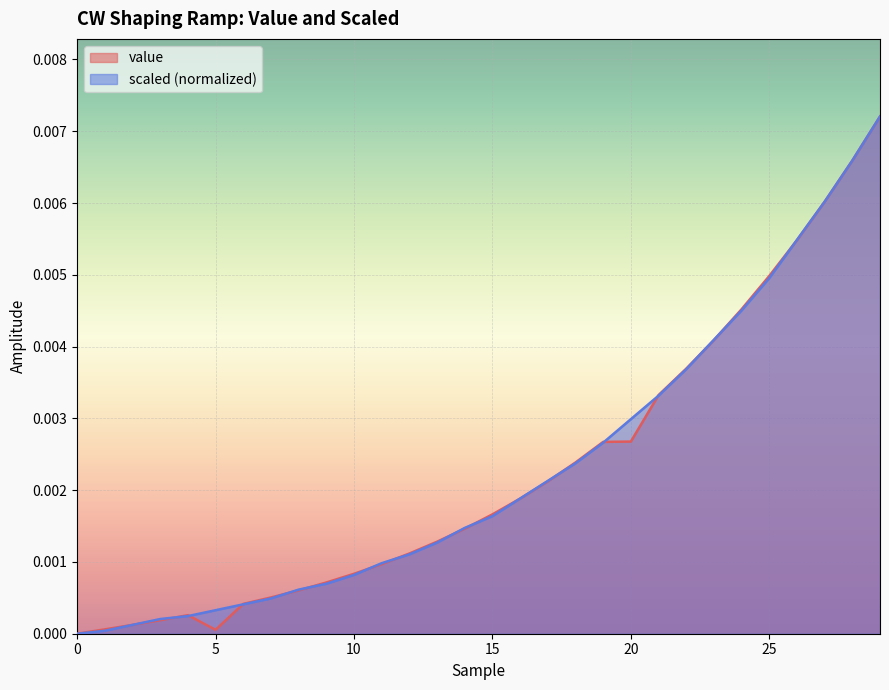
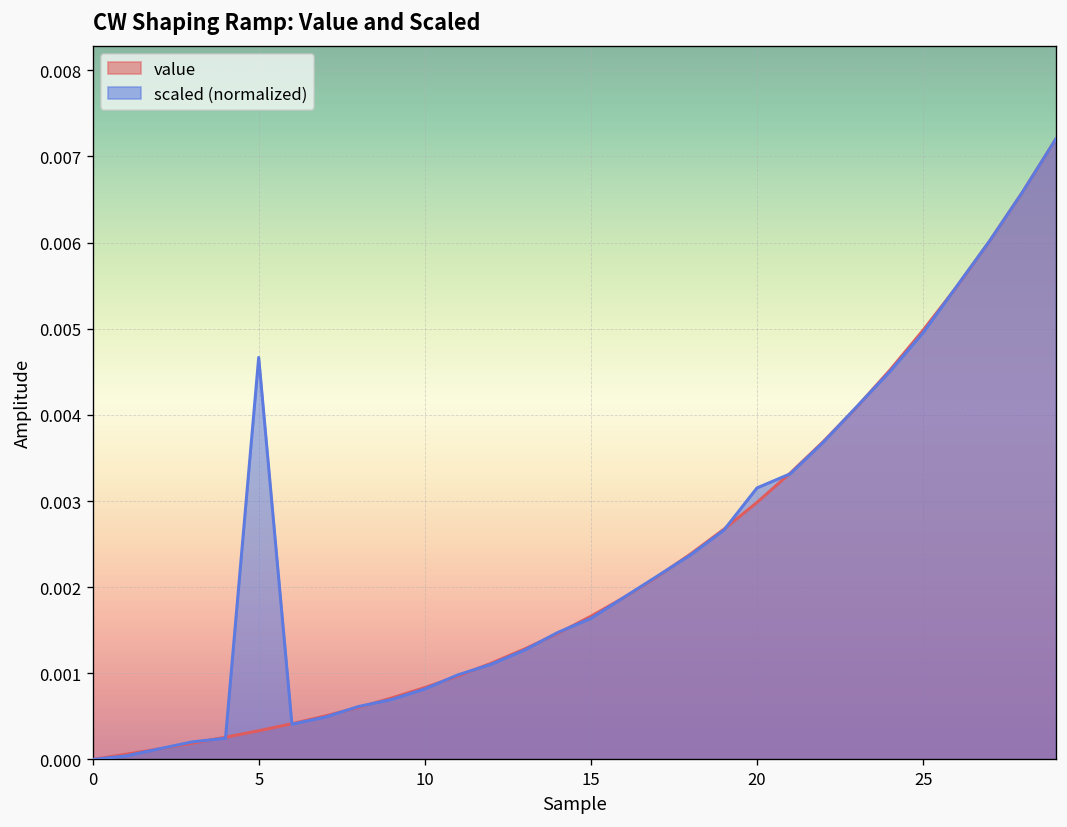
value, 5: 0.0001 -> 0.0003
scaled (normalized), 5: 0.0003 -> 0.0047
value, 20: 0.0027 -> 0.0030
scaled (normalized), 20: 0.0030 -> 0.0032
